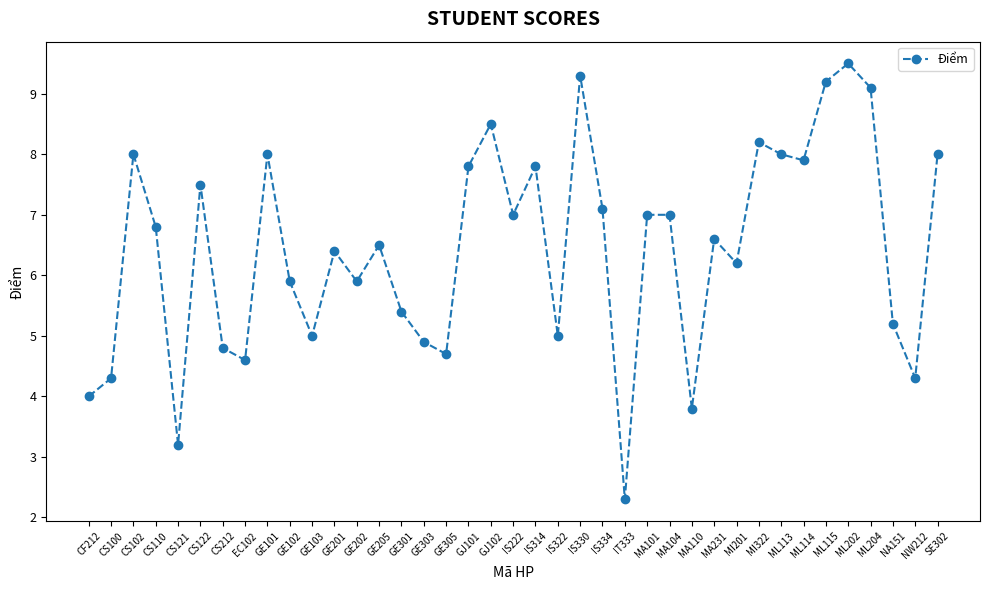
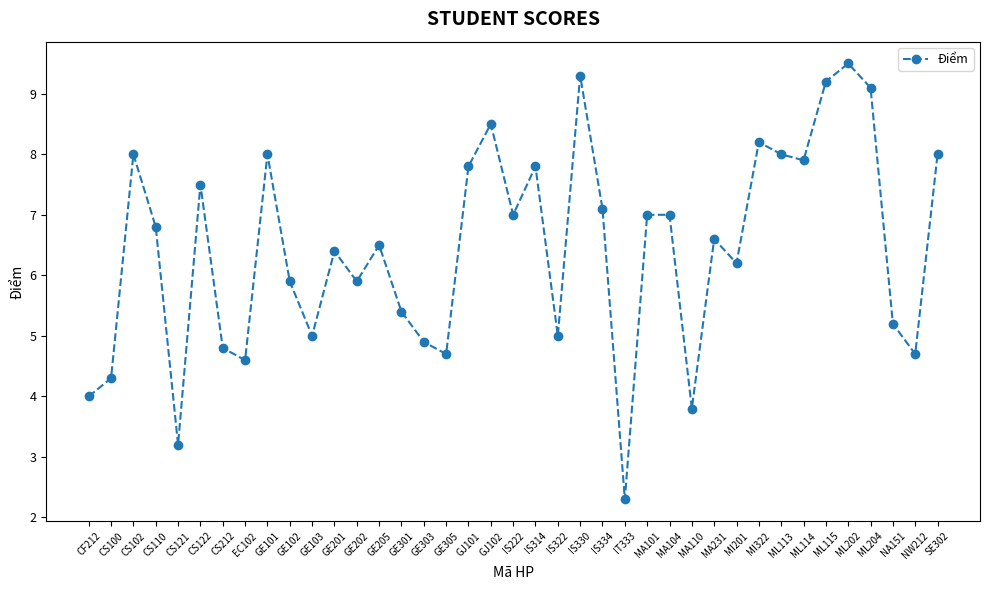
NW212: 4.3 -> 4.7
